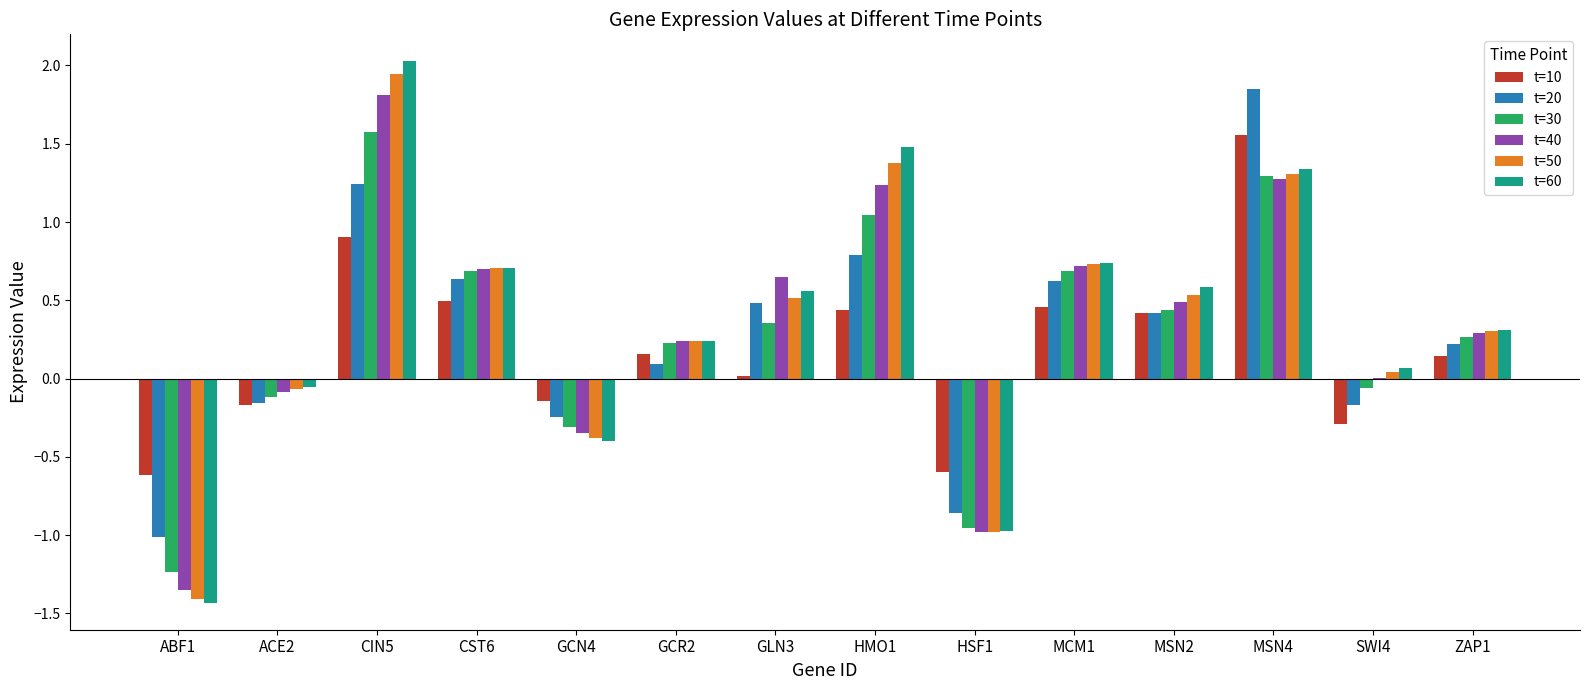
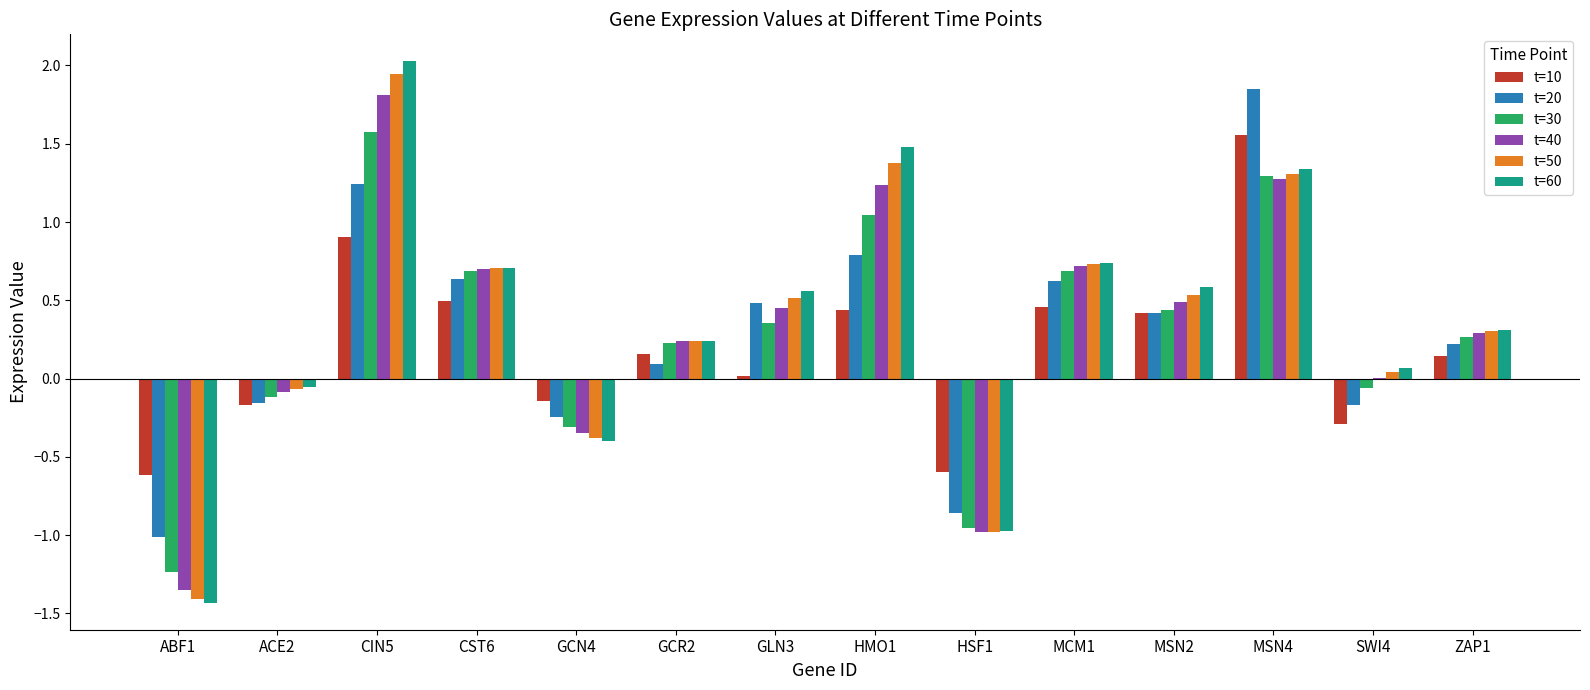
t=40, GLN3: 0.65 -> 0.45
